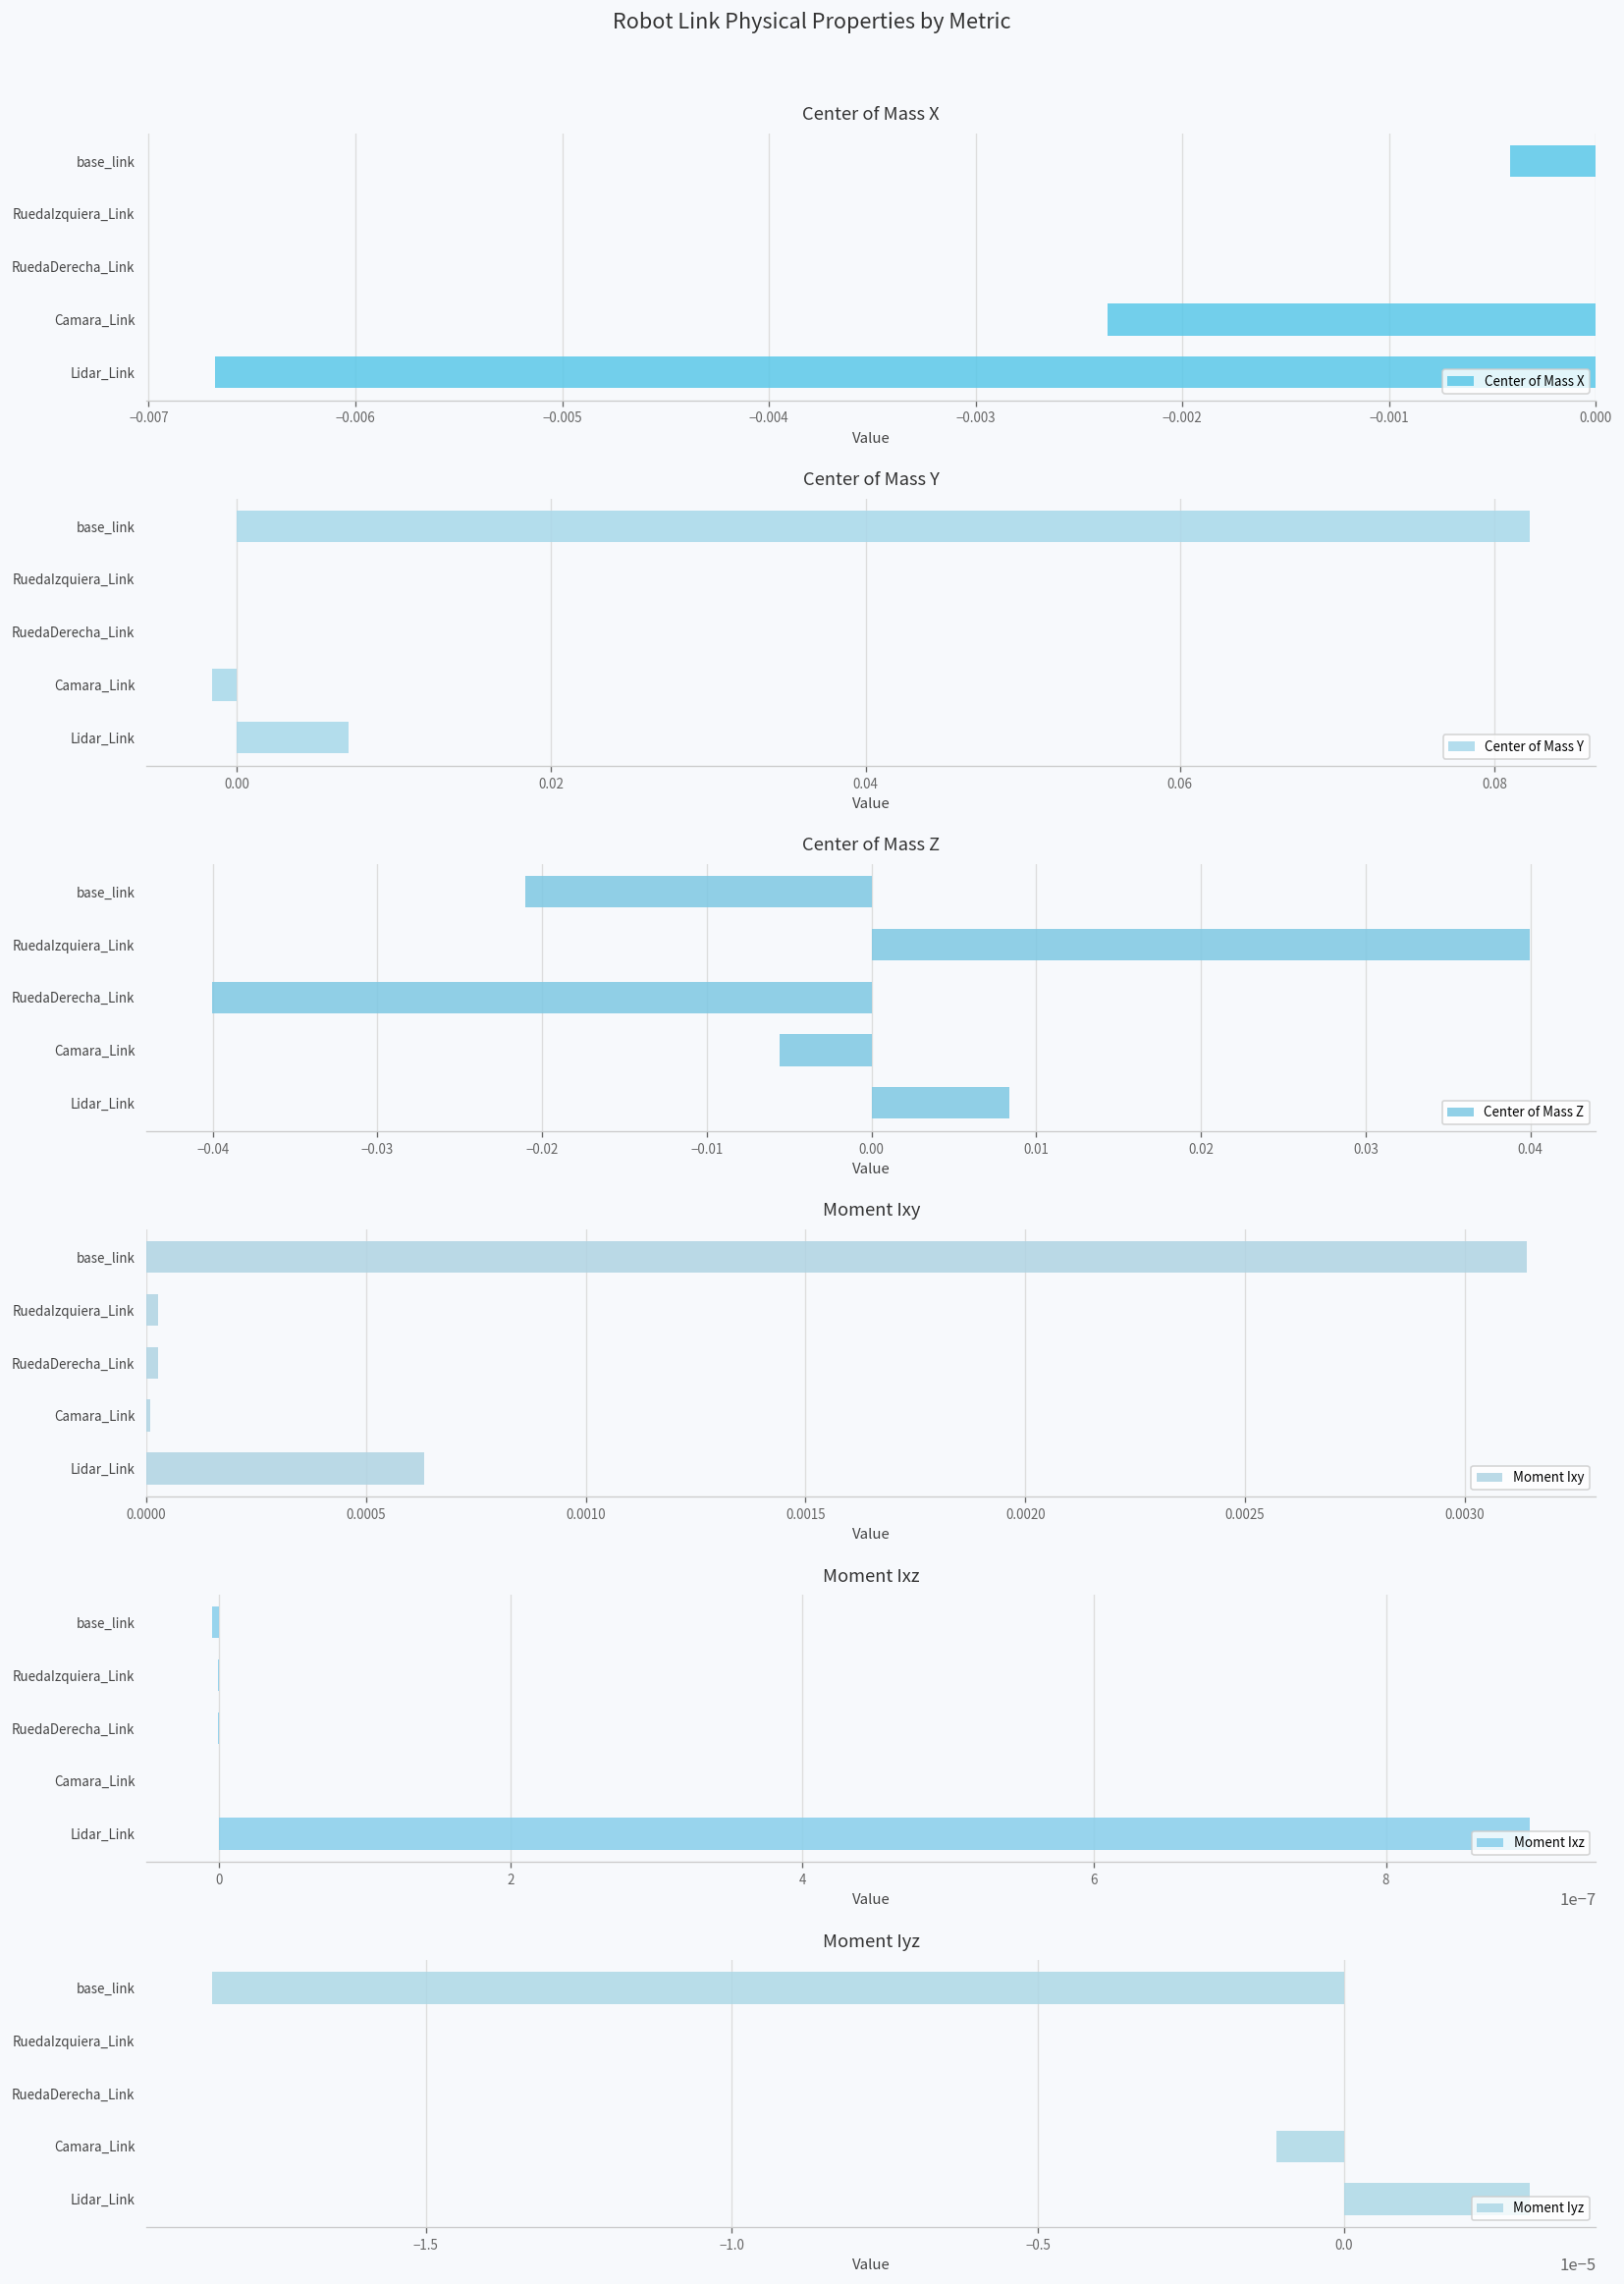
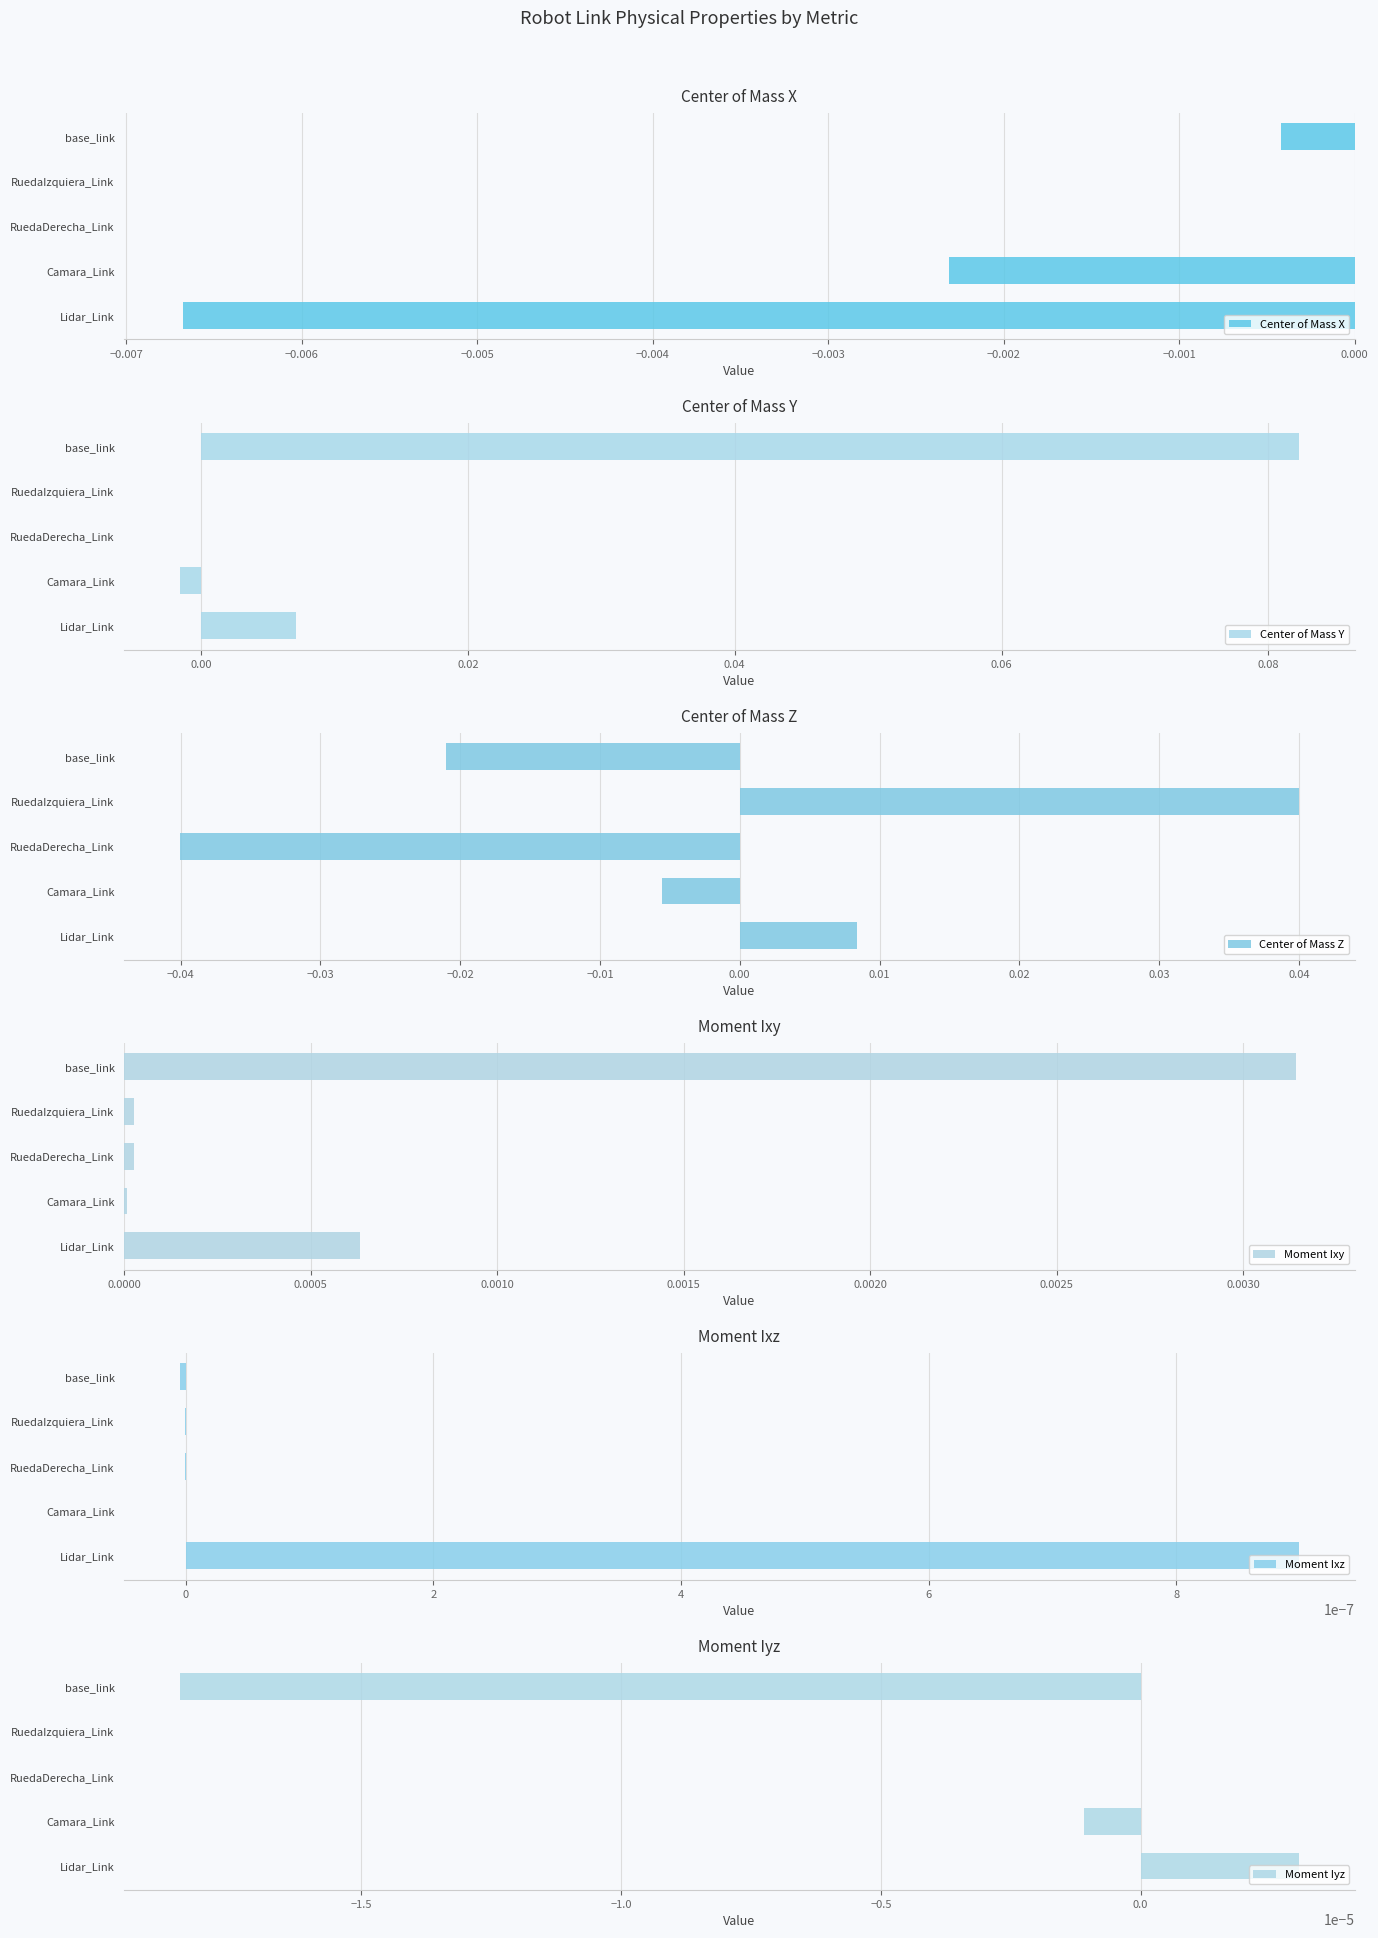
Center of Mass X, Camara_Link: -0.00236 -> -0.00231
